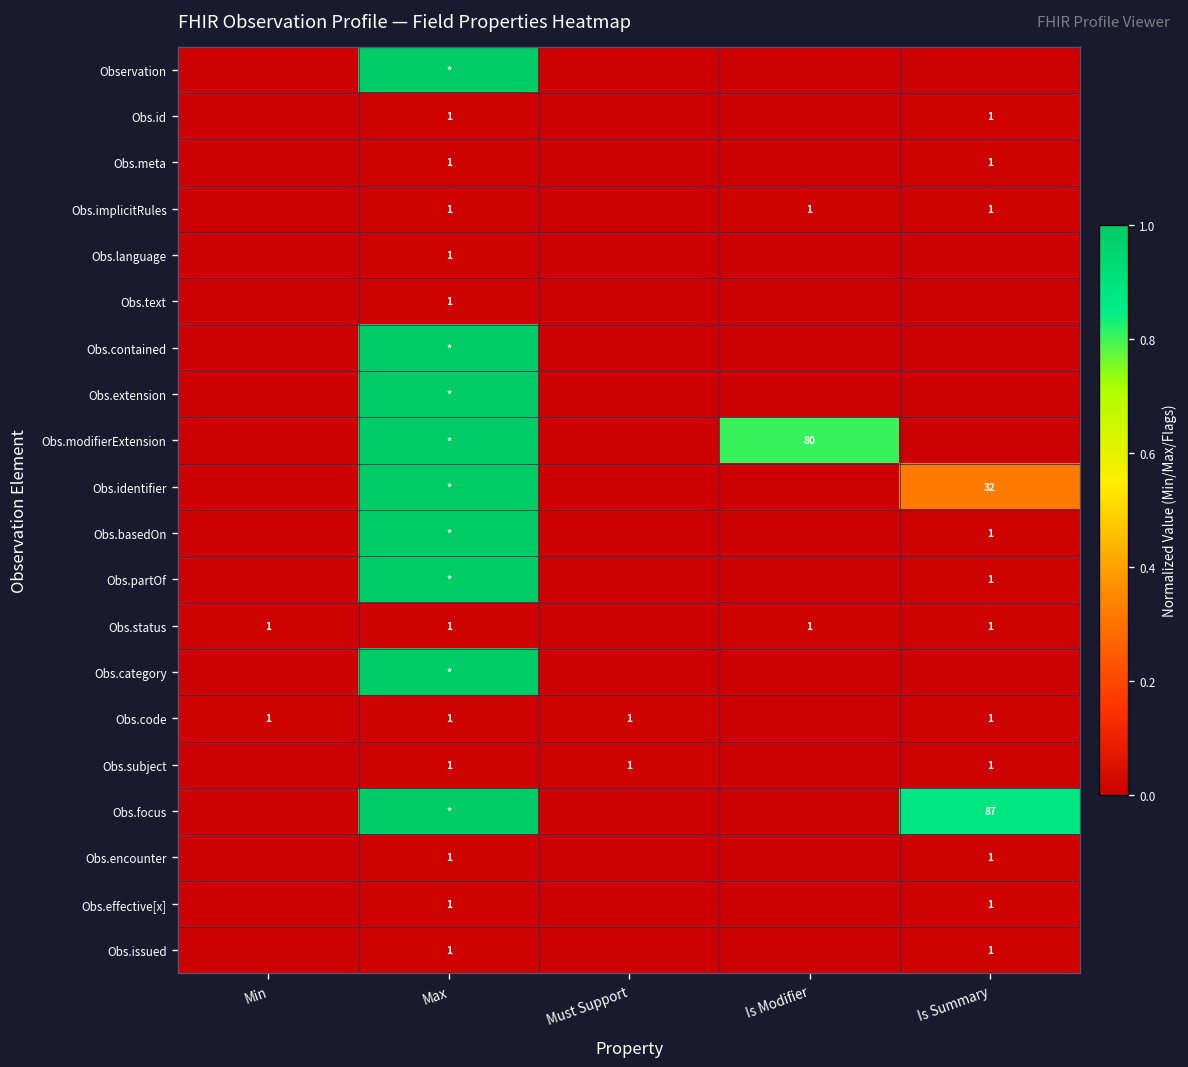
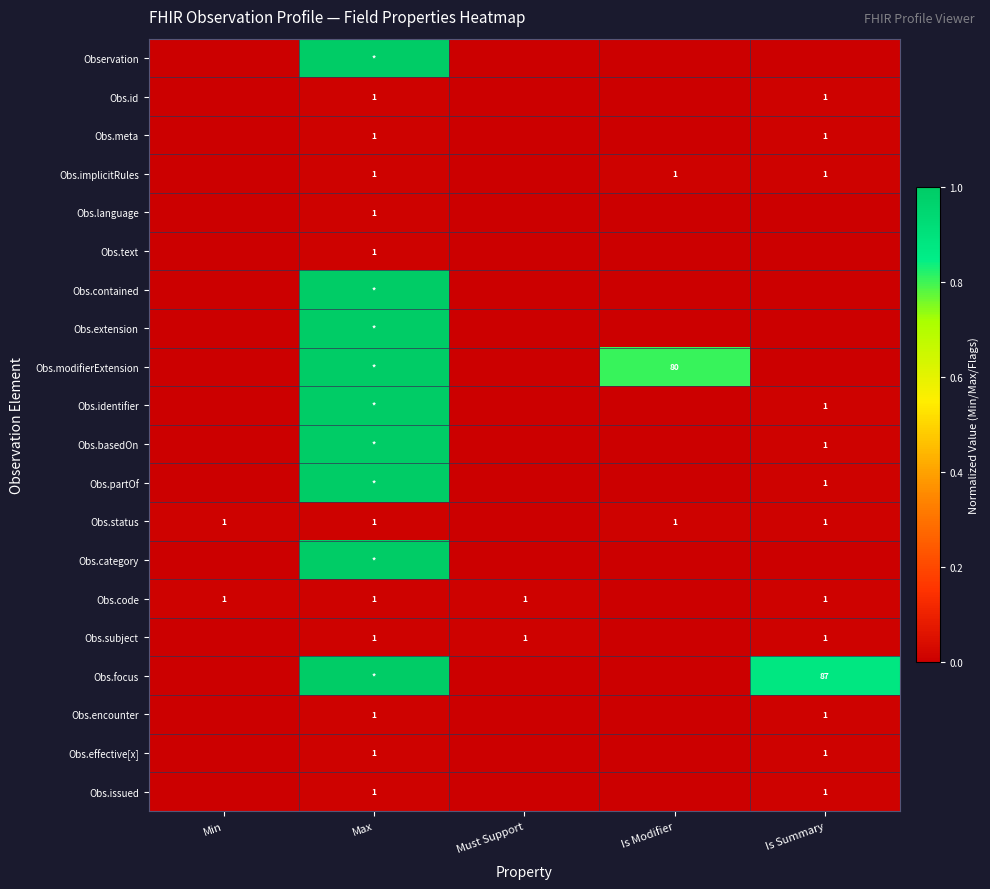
Obs.identifier, Is Summary: 32 -> 1
